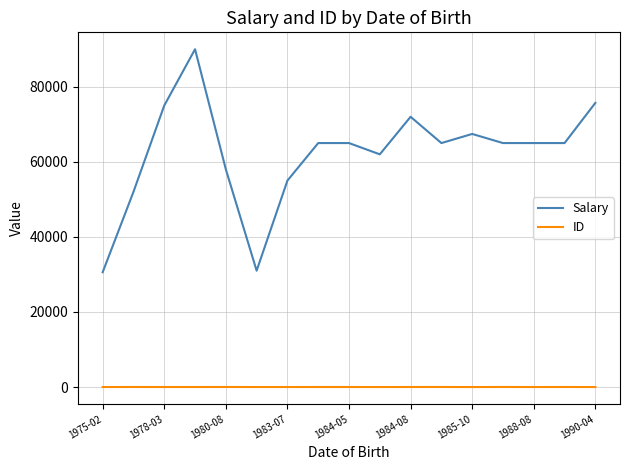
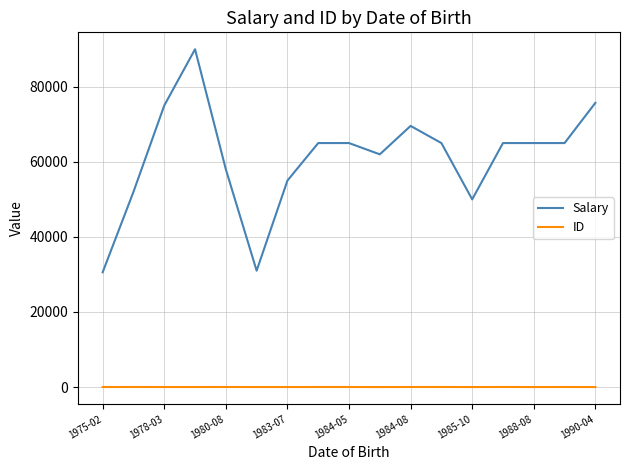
Salary, 1984-08: 72000 -> 70000
Salary, 1985-10: 67000 -> 50000
